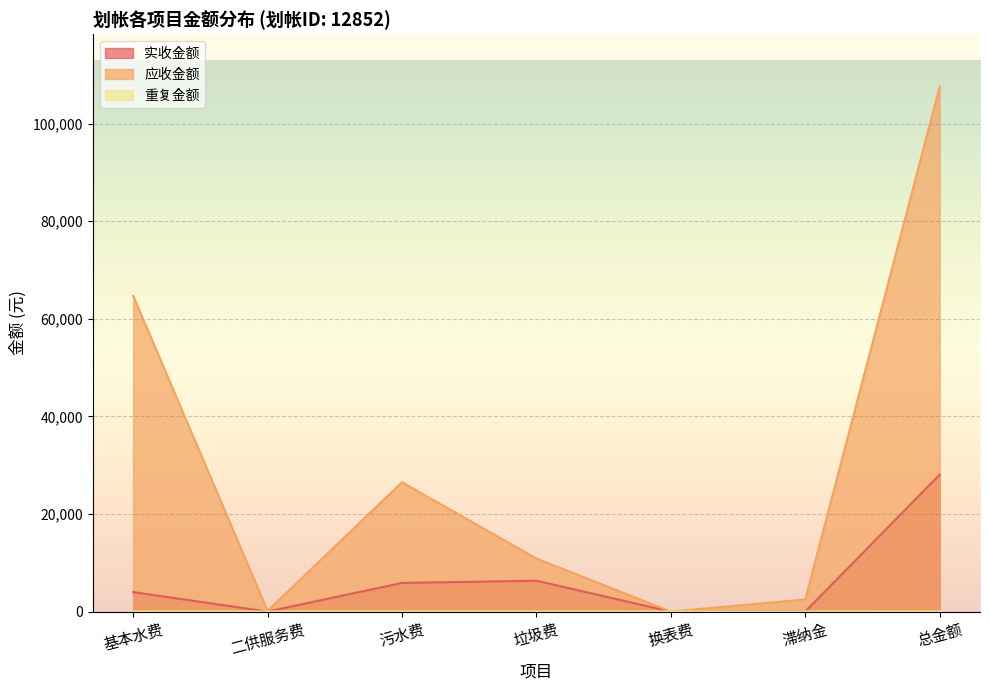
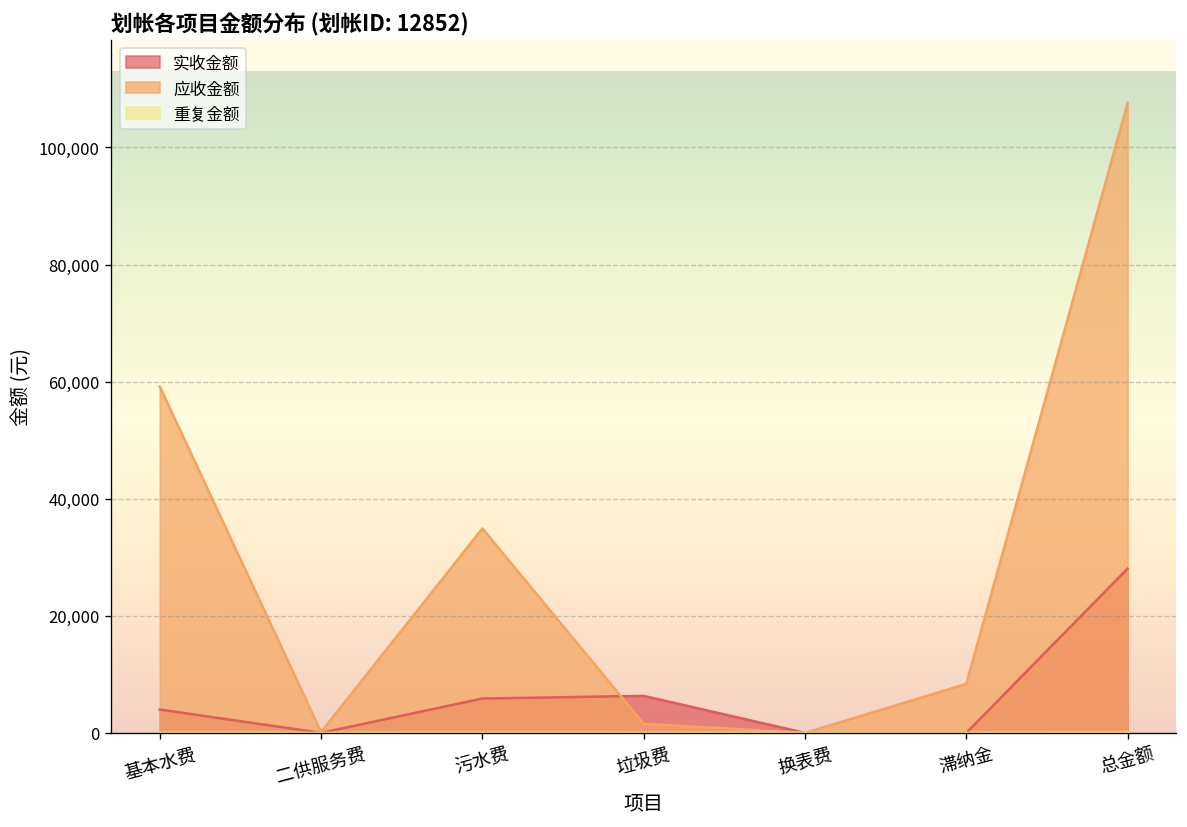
应收金额, 基本水费: 65,000 -> 59,000
应收金额, 污水费: 27,000 -> 35,000
应收金额, 垃圾费: 11,000 -> 2,000
应收金额, 滞纳金: 2,000 -> 8,000
